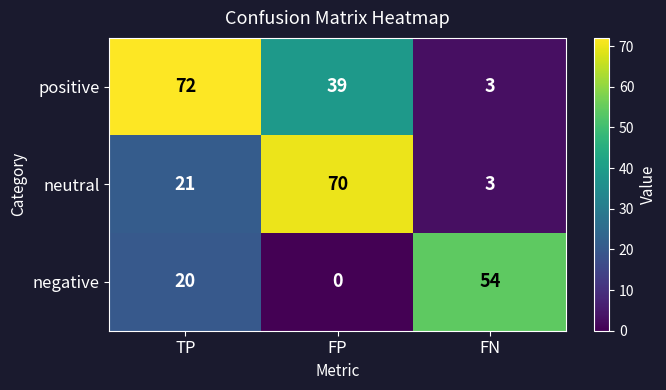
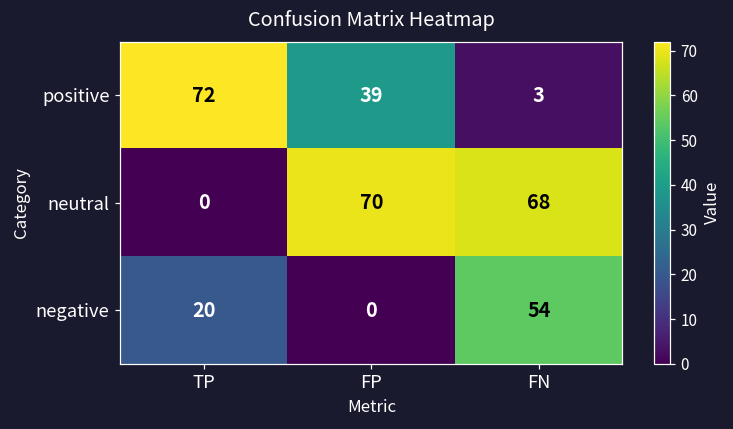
neutral, TP: 21 -> 0
neutral, FN: 3 -> 68
